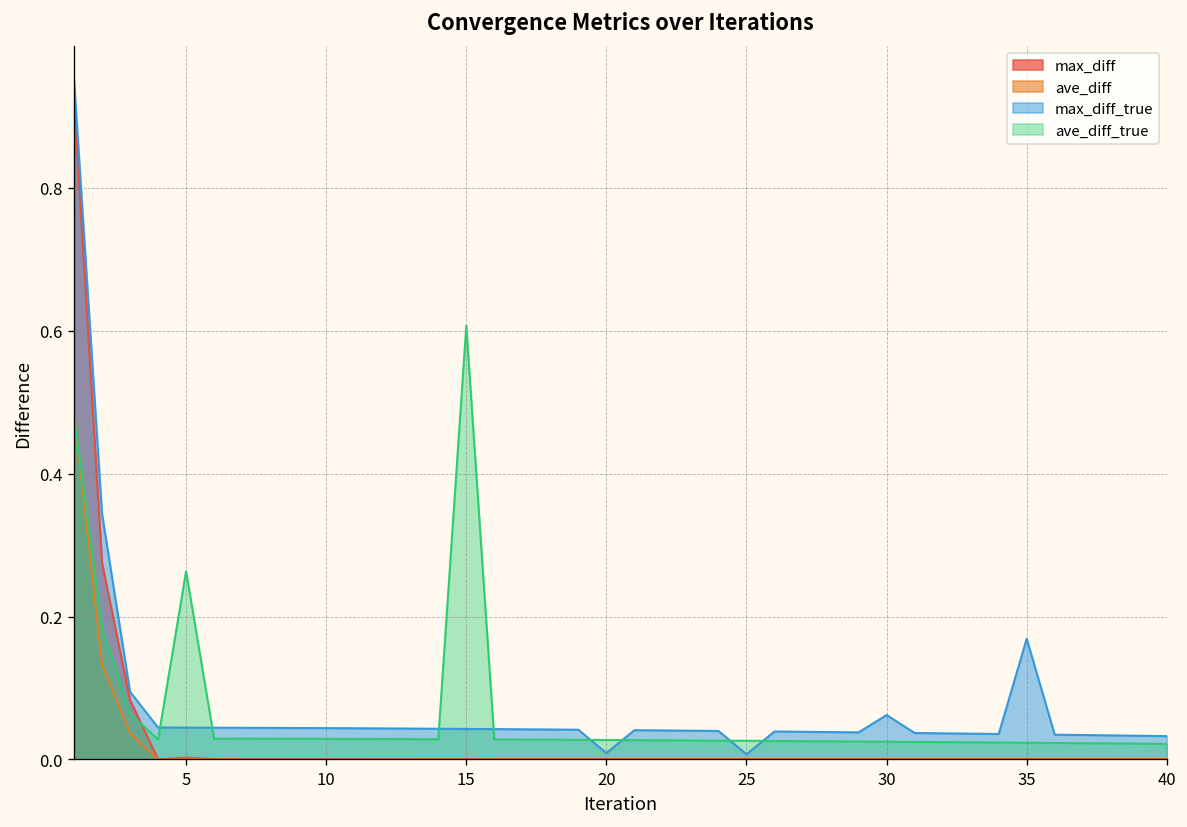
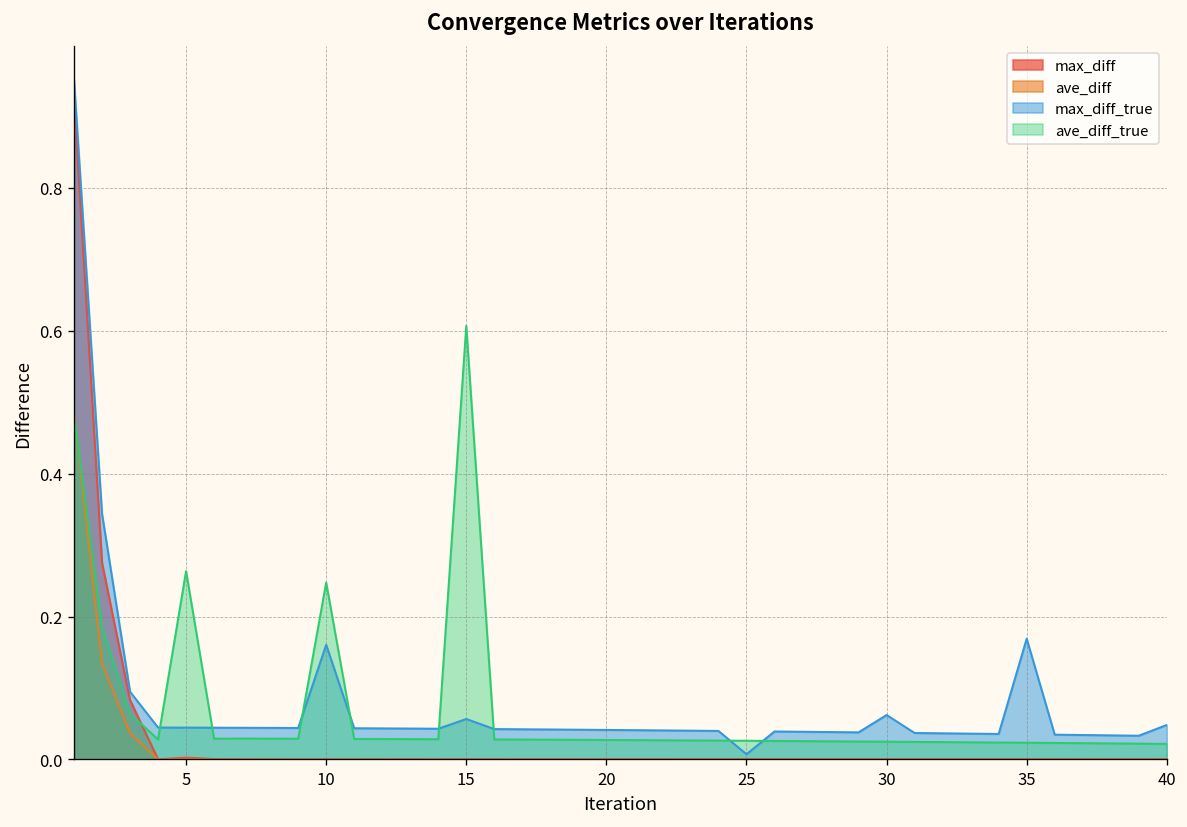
max_diff_true, 10: 0.04 -> 0.16
ave_diff_true, 10: 0.03 -> 0.25
max_diff_true, 15: 0.04 -> 0.06
max_diff_true, 20: 0.01 -> 0.04
max_diff_true, 40: 0.03 -> 0.05
